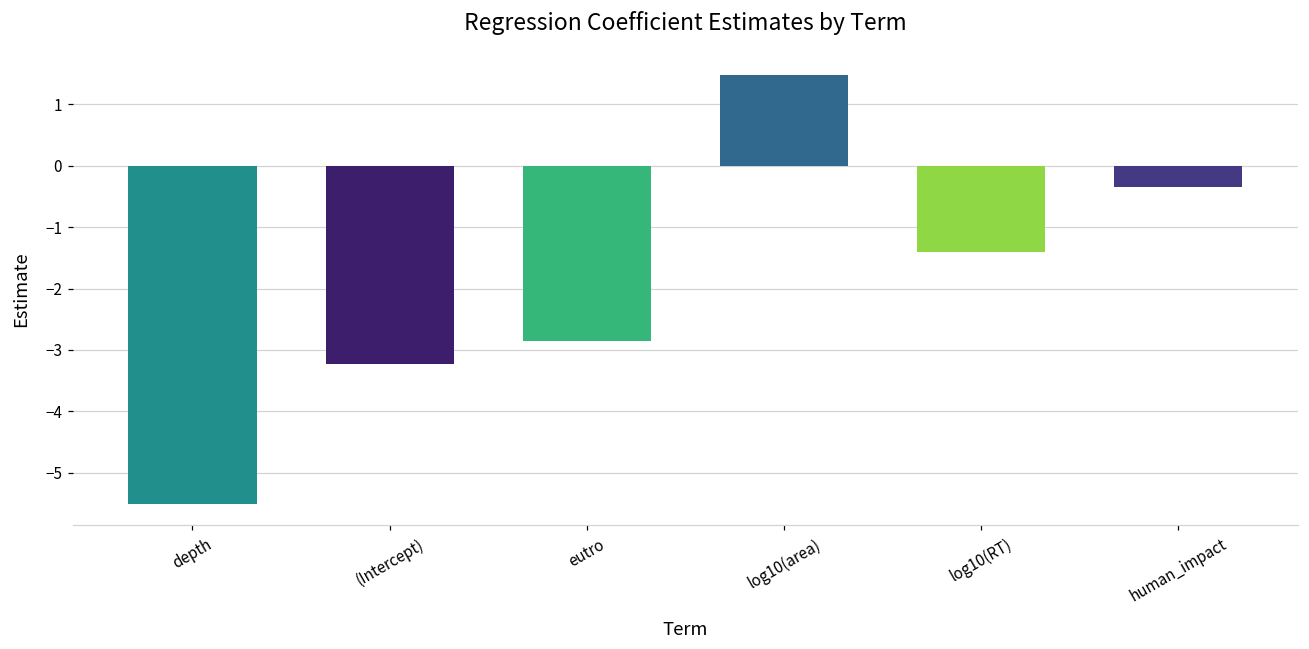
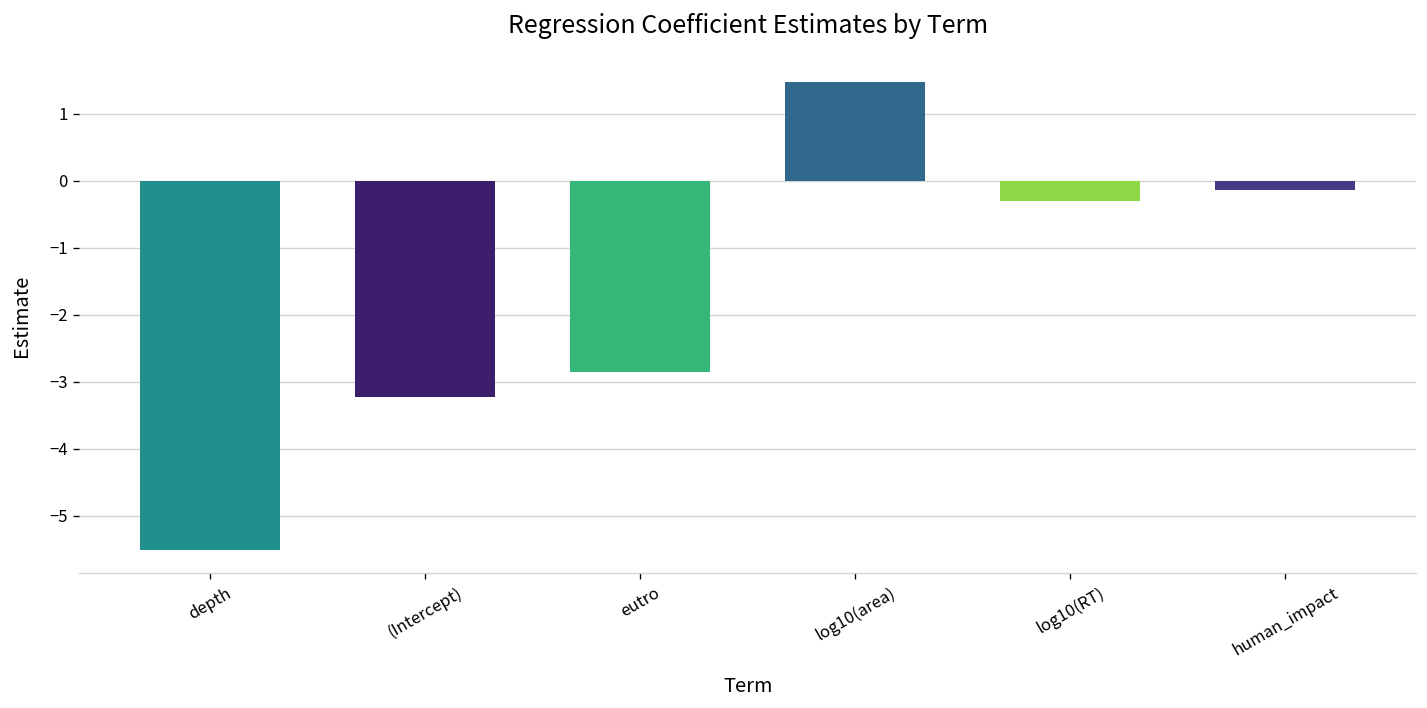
log10(RT): -1.4 -> -0.3
human_impact: -0.3 -> -0.1
